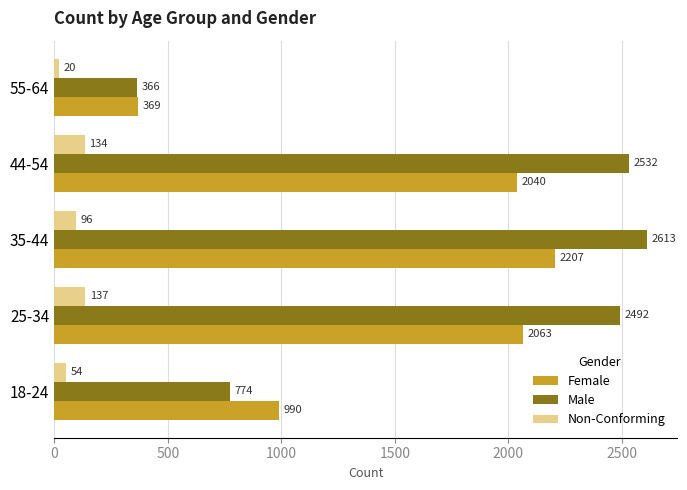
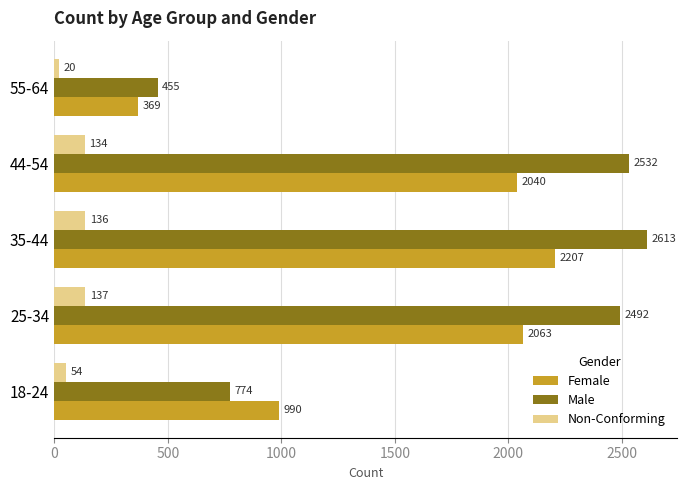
Male, 55-64: 366 -> 455
Non-Conforming, 35-44: 96 -> 136
